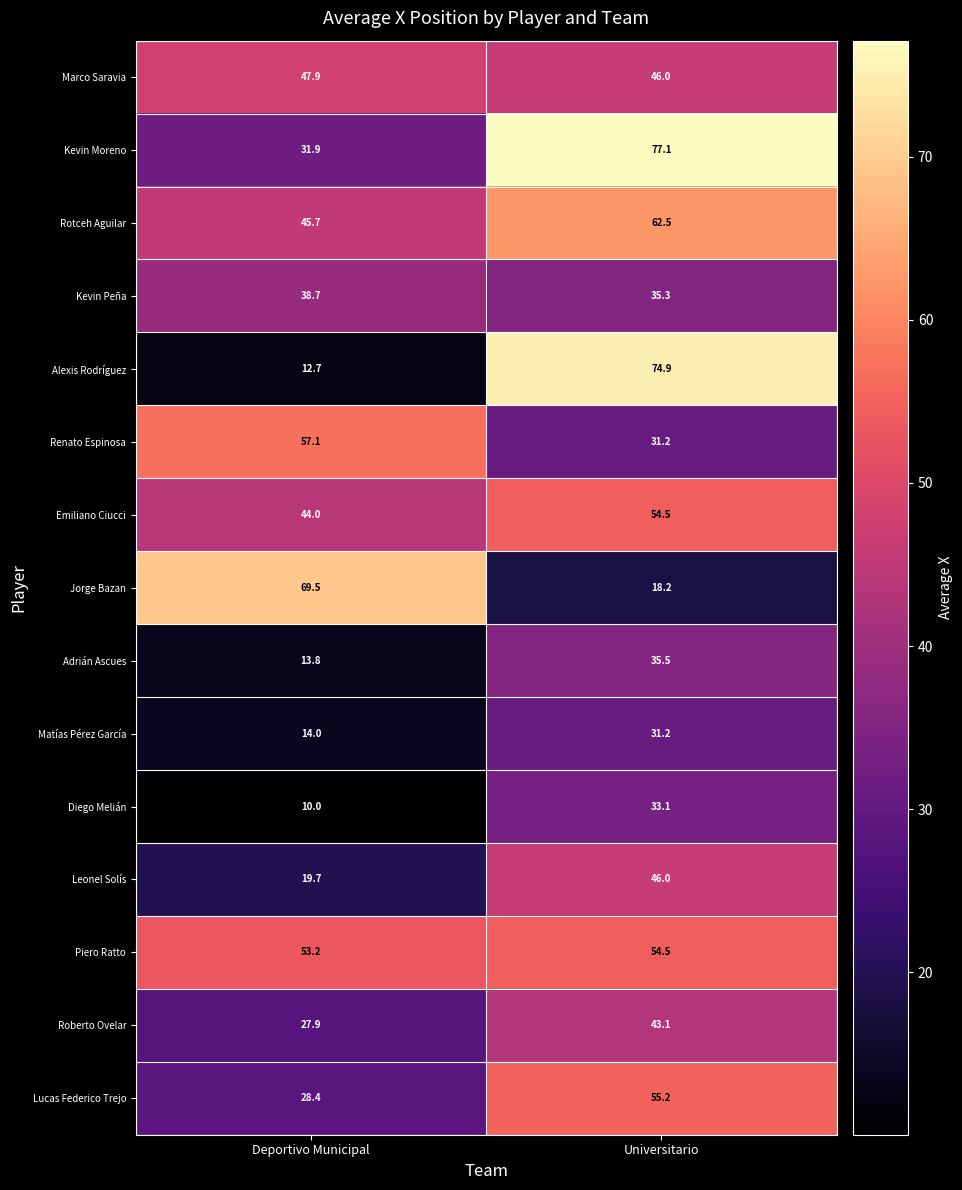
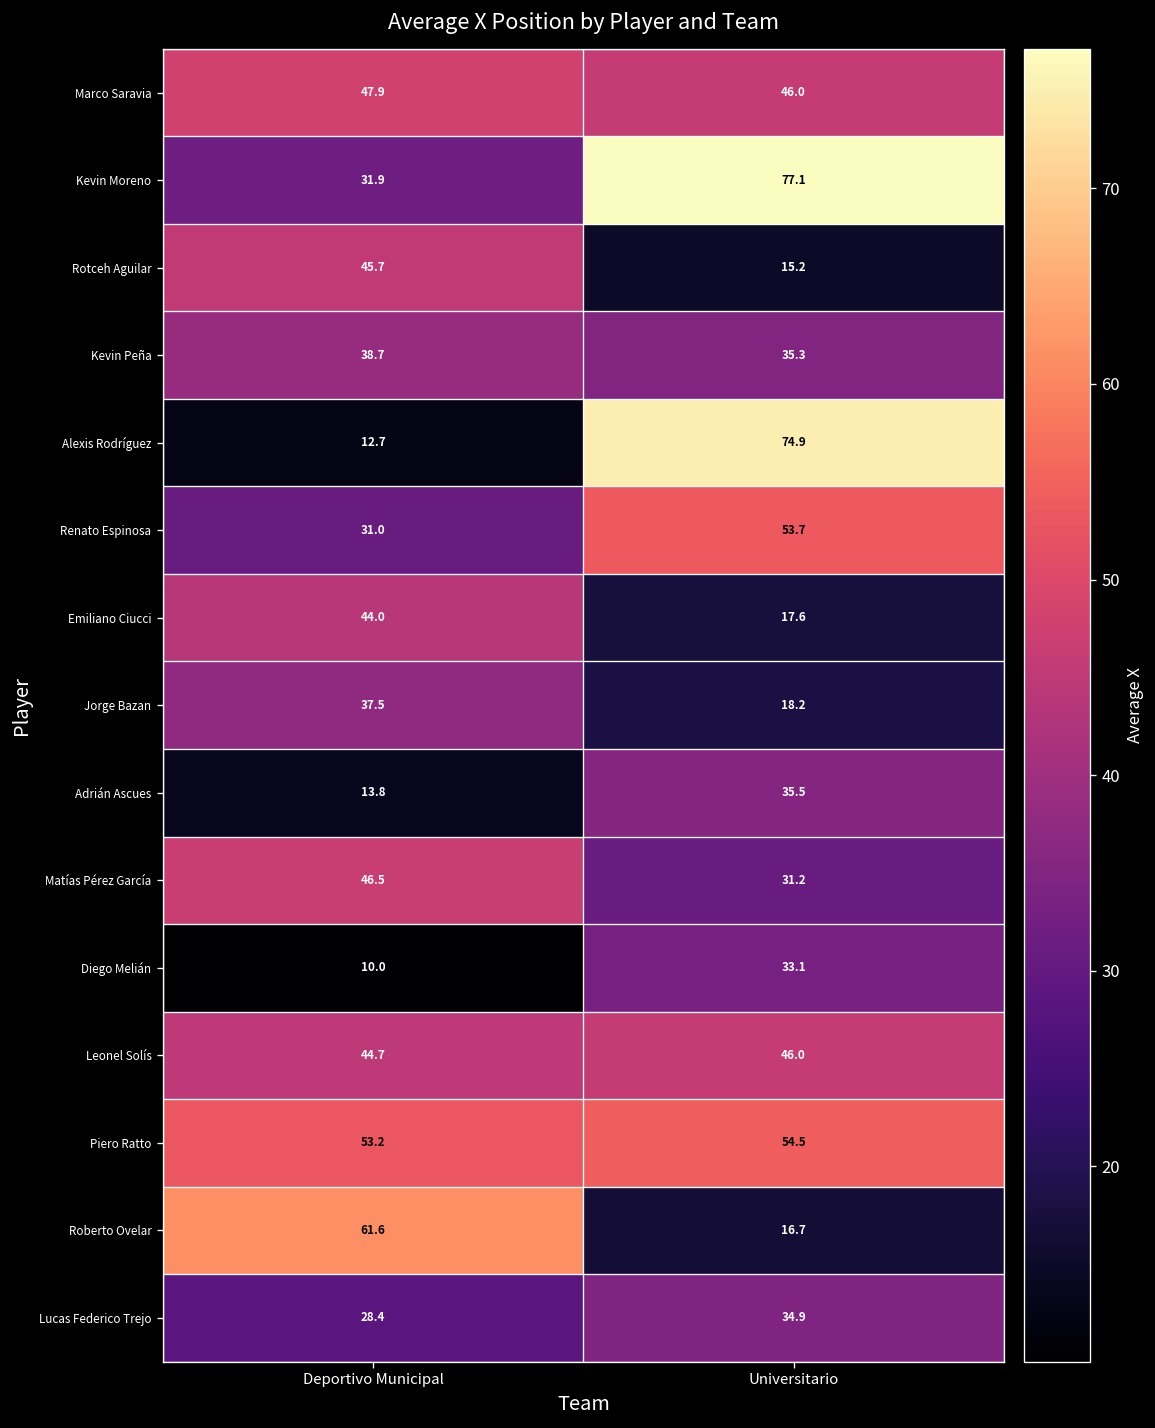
Rotceh Aguilar, Universitario: 62.5 -> 15.2
Renato Espinosa, Deportivo Municipal: 57.1 -> 31.0
Renato Espinosa, Universitario: 31.2 -> 53.7
Emiliano Ciucci, Universitario: 54.5 -> 17.6
Jorge Bazan, Deportivo Municipal: 69.5 -> 37.5
Matías Pérez García, Deportivo Municipal: 14.0 -> 46.5
Leonel Solís, Deportivo Municipal: 19.7 -> 44.7
Roberto Ovelar, Deportivo Municipal: 27.9 -> 61.6
Roberto Ovelar, Universitario: 43.1 -> 16.7
Lucas Federico Trejo, Universitario: 55.2 -> 34.9
